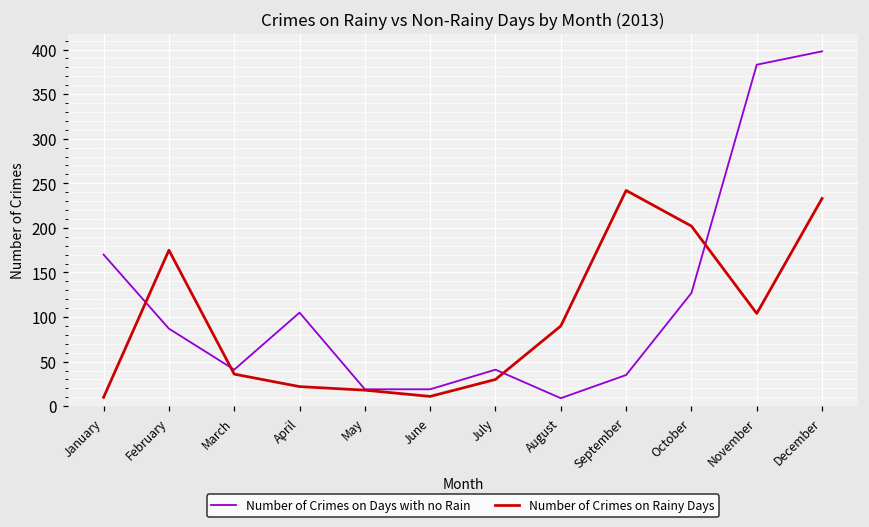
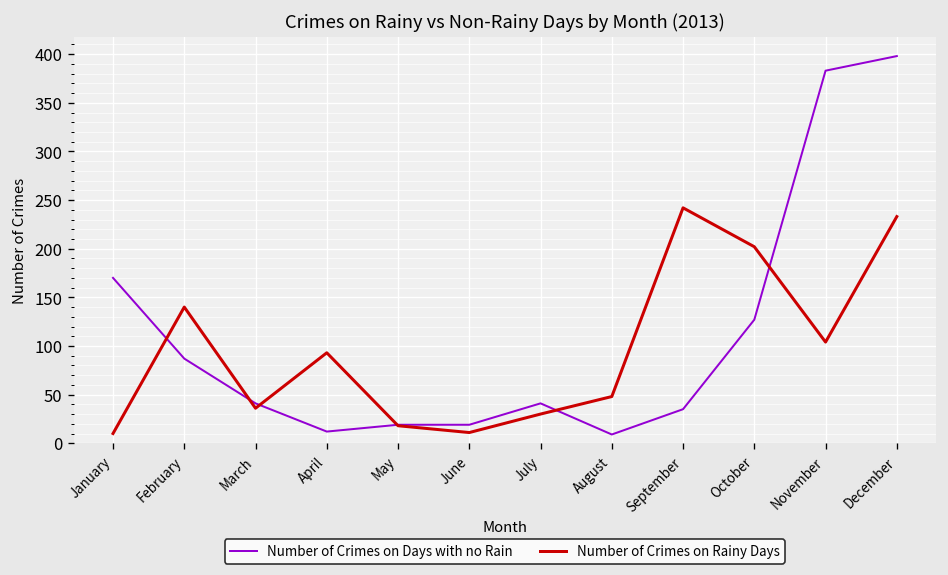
Number of Crimes on Rainy Days, February: 180 -> 140
Number of Crimes on Days with no Rain, April: 110 -> 10
Number of Crimes on Rainy Days, April: 20 -> 90
Number of Crimes on Rainy Days, August: 90 -> 50
